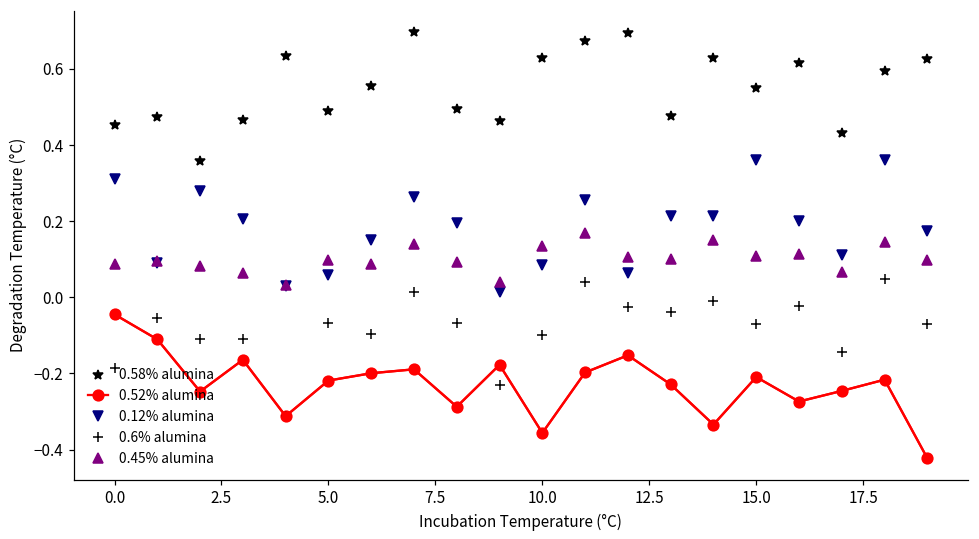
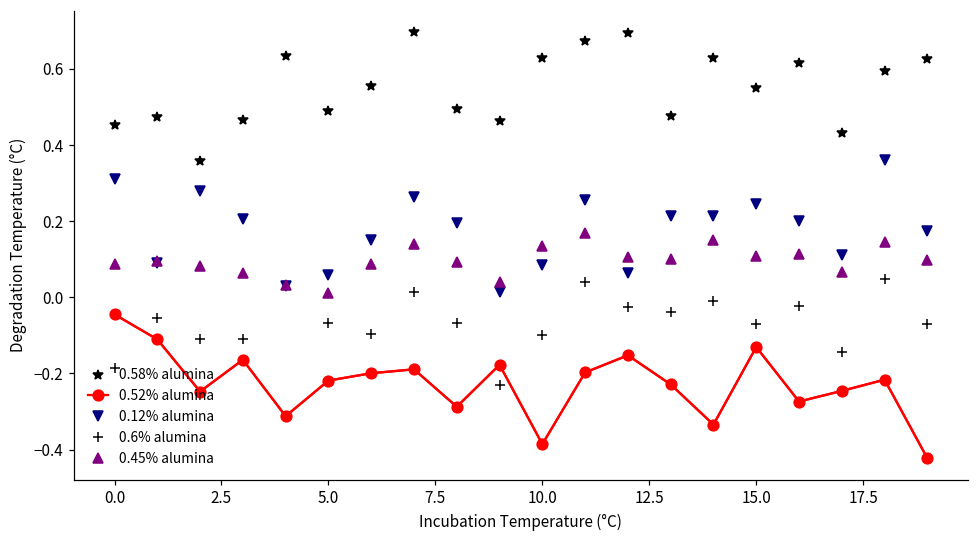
0.45% alumina, 5.0: 0.10 -> 0.01
0.52% alumina, 10.0: -0.36 -> -0.39
0.52% alumina, 15.0: -0.21 -> -0.13
0.12% alumina, 15.0: 0.36 -> 0.24
